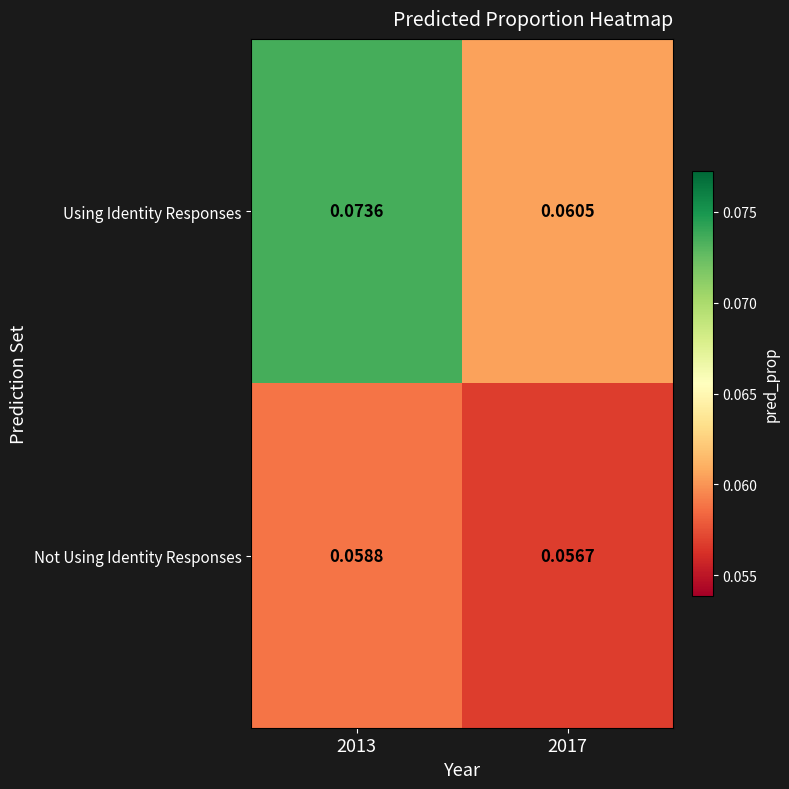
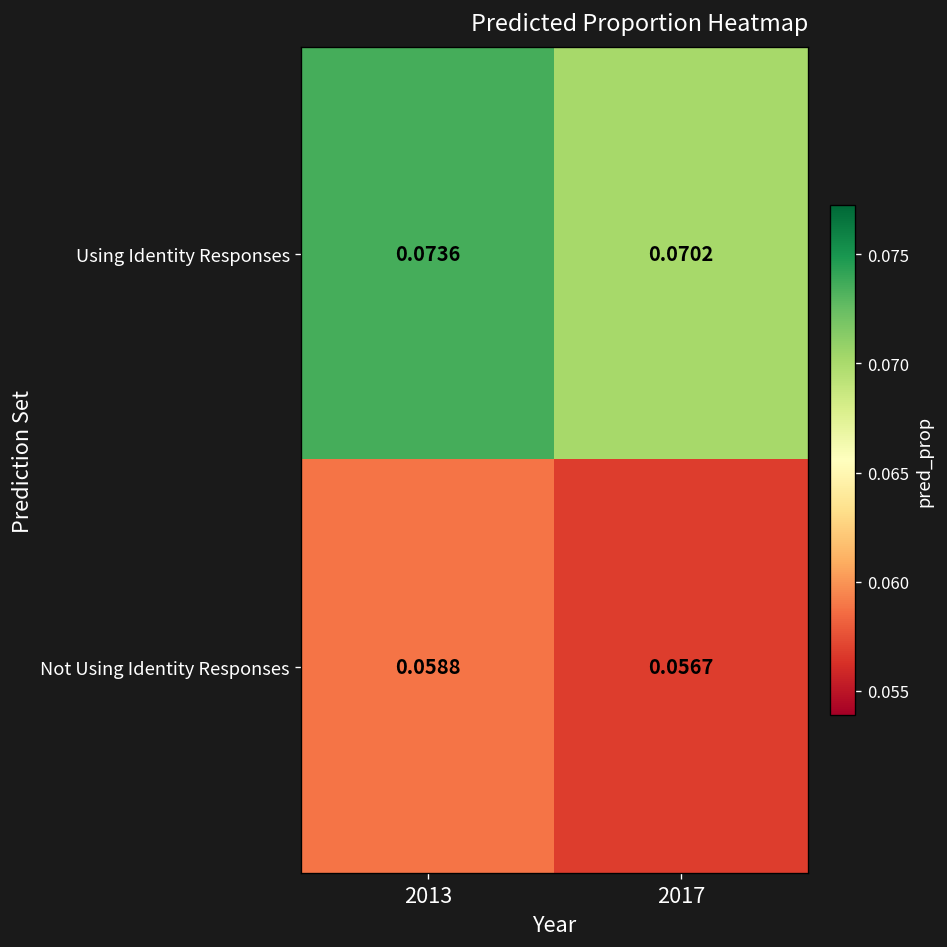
Using Identity Responses, 2017: 0.0605 -> 0.0702
